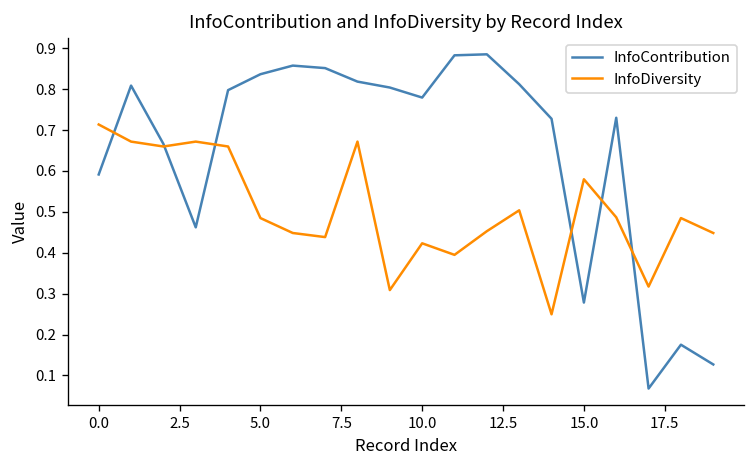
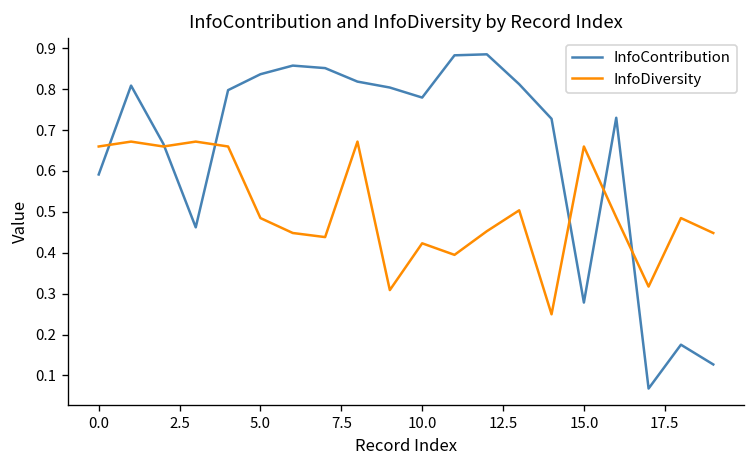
InfoDiversity, 0.0: 0.71 -> 0.66
InfoDiversity, 15.0: 0.58 -> 0.66
